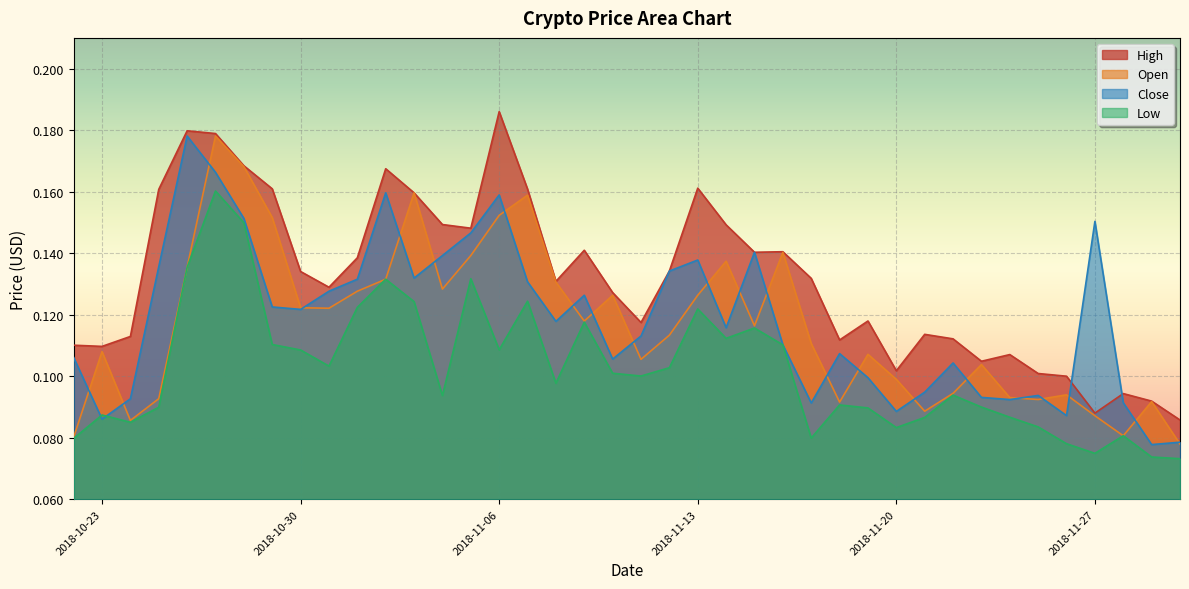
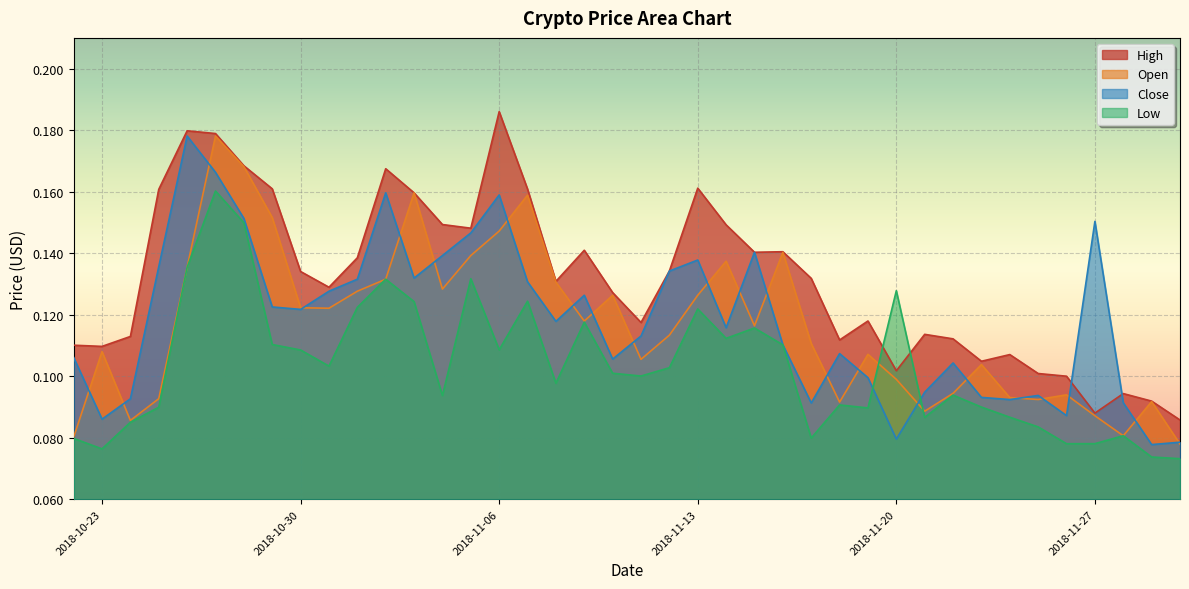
Low, 2018-10-23: 0.087 -> 0.076
Open, 2018-11-06: 0.152 -> 0.147
Close, 2018-11-20: 0.089 -> 0.080
Low, 2018-11-20: 0.083 -> 0.128
Low, 2018-11-27: 0.075 -> 0.078
